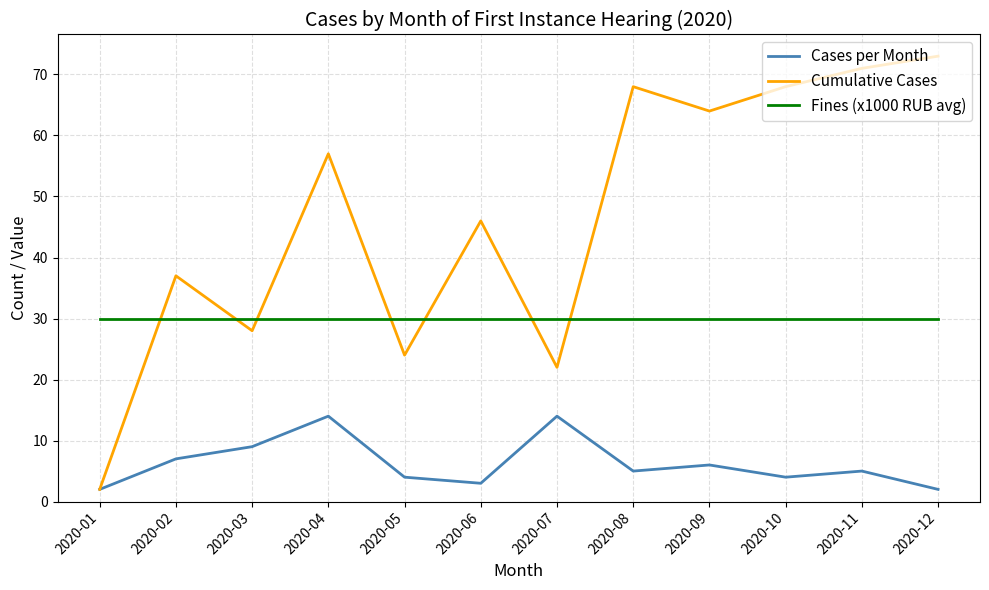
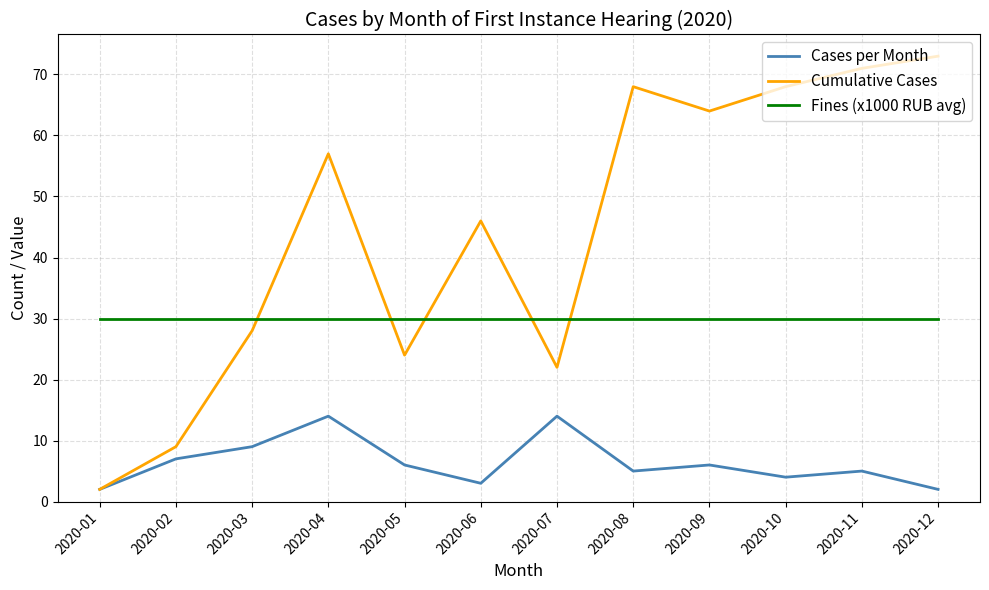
Cumulative Cases, 2020-02: 37 -> 9
Cases per Month, 2020-05: 4 -> 6
